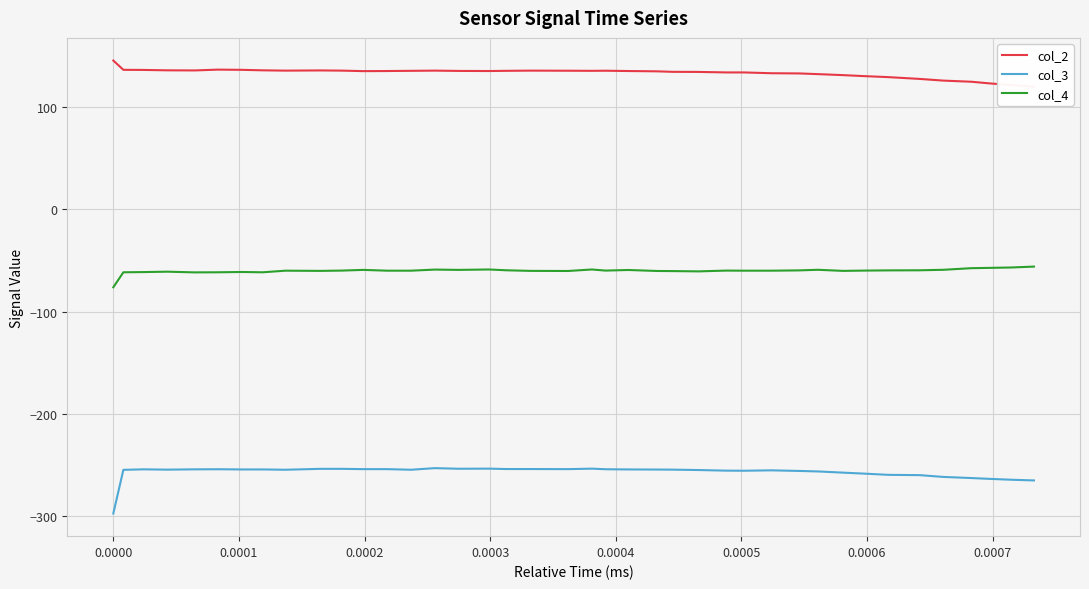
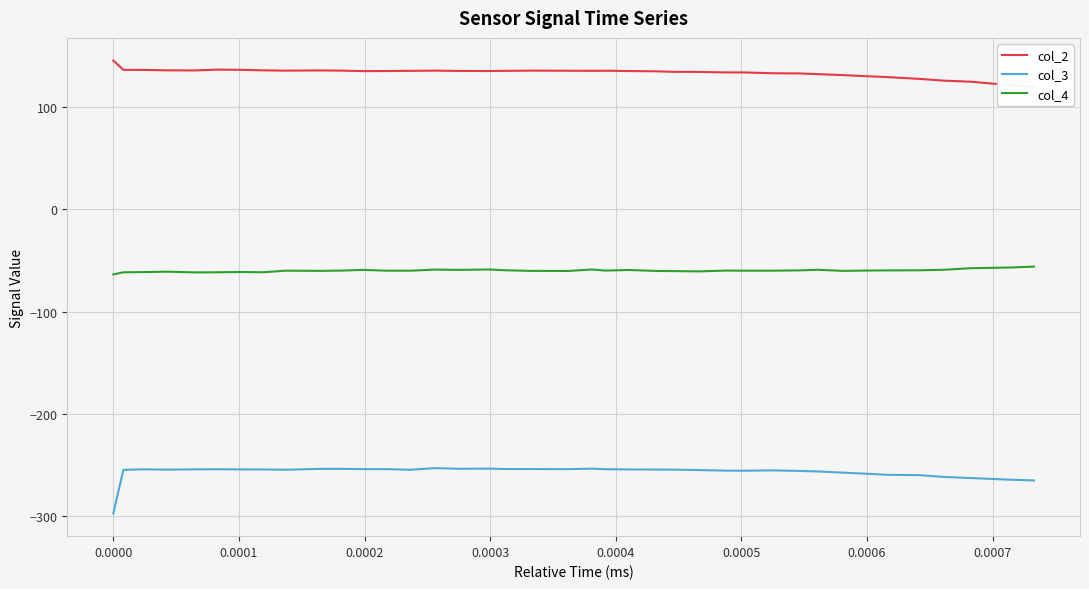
col_4, 0.0000: -76 -> -64
